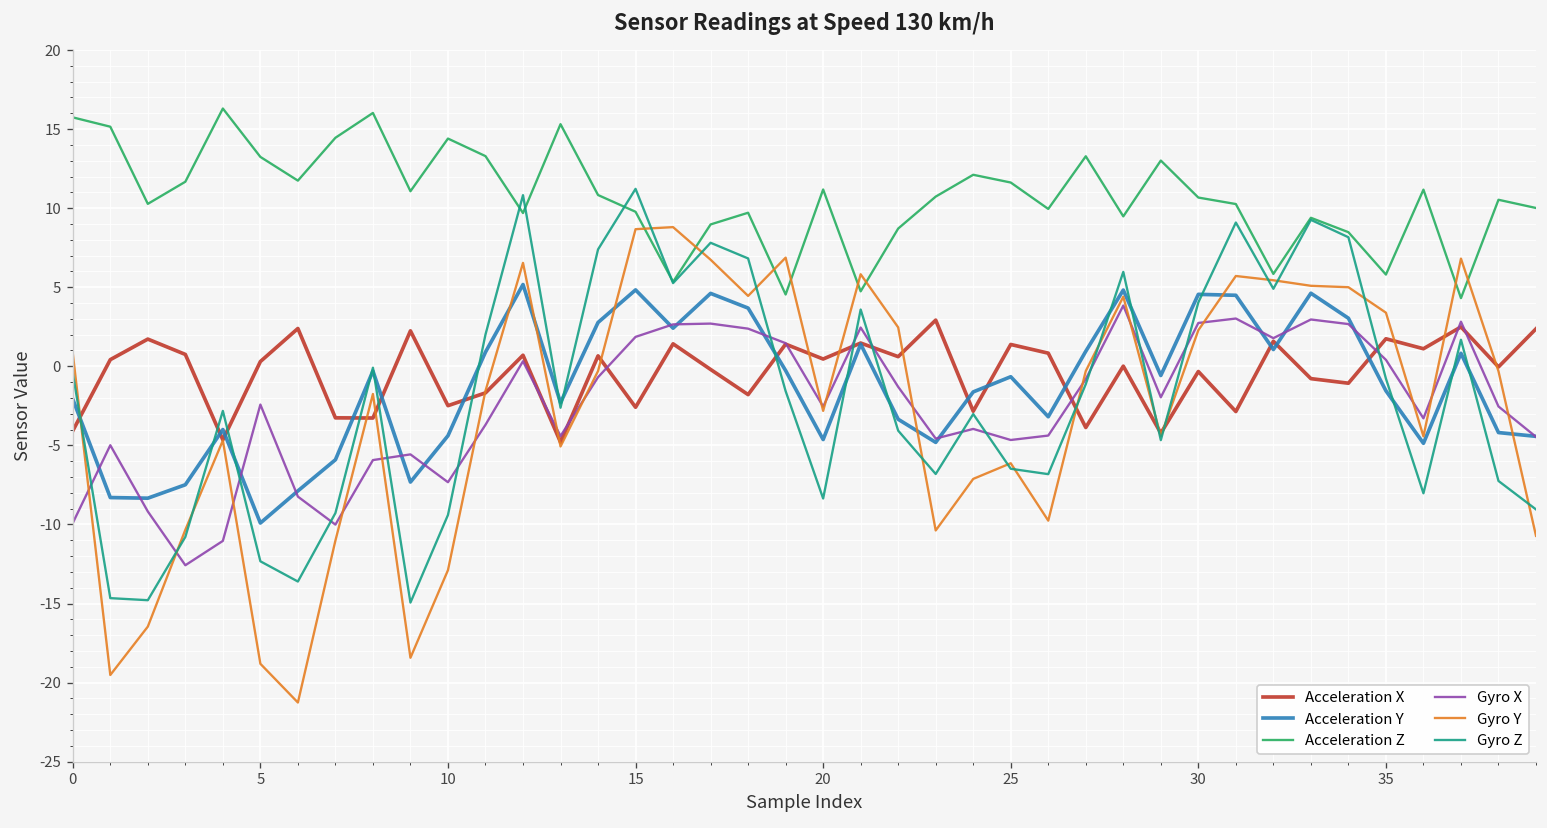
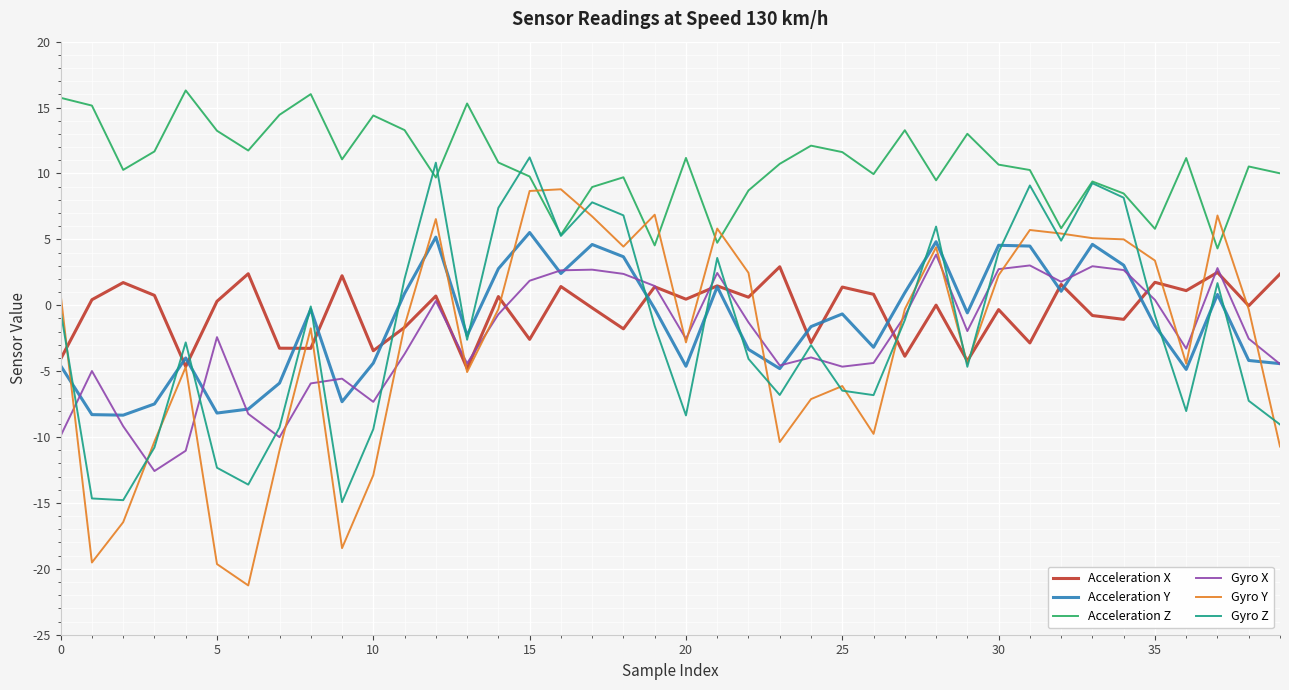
Acceleration Y, 0: -2.1 -> -4.6
Acceleration Y, 5: -9.9 -> -8.2
Gyro Y, 5: -18.8 -> -19.6
Acceleration X, 10: -2.5 -> -3.5
Acceleration Y, 15: 4.8 -> 5.5
